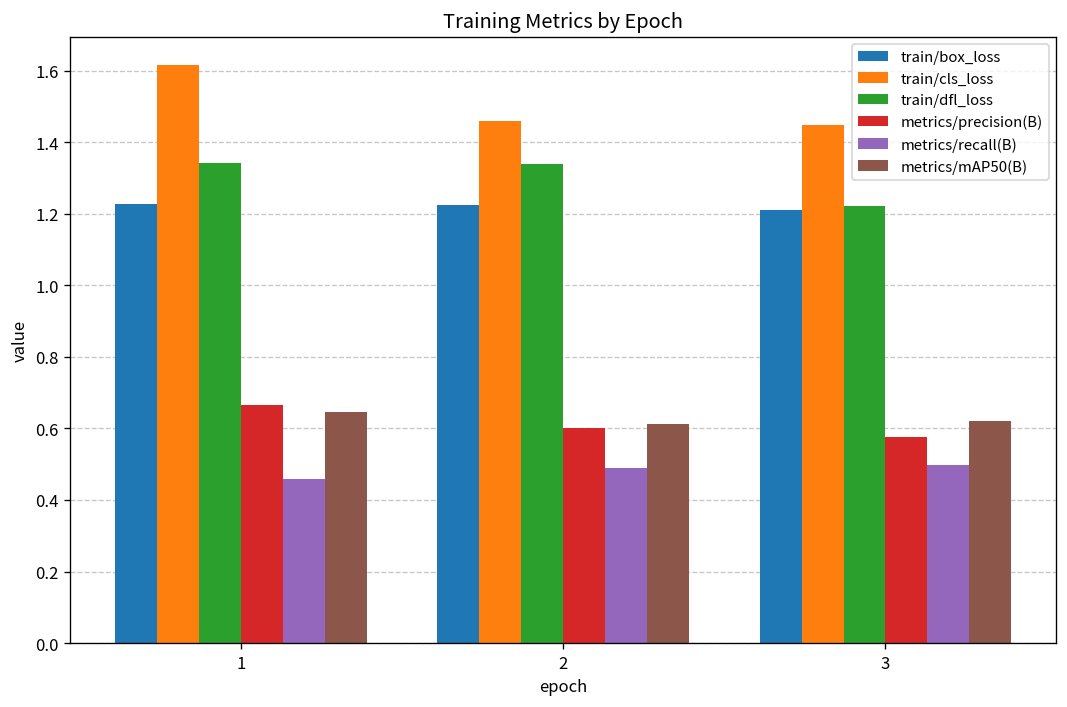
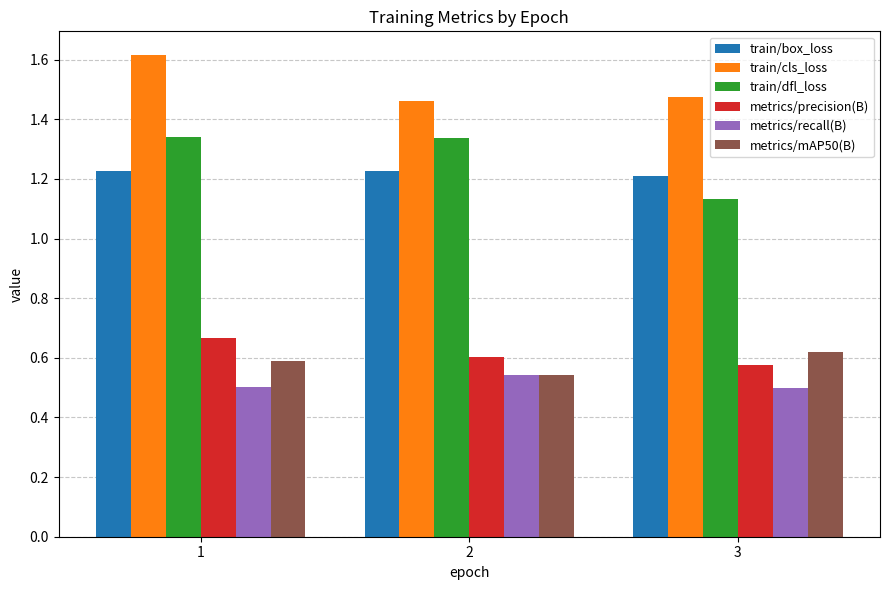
metrics/recall(B), 1: 0.46 -> 0.50
metrics/mAP50(B), 1: 0.65 -> 0.59
metrics/recall(B), 2: 0.49 -> 0.54
metrics/mAP50(B), 2: 0.61 -> 0.54
train/cls_loss, 3: 1.45 -> 1.48
train/dfl_loss, 3: 1.22 -> 1.13
